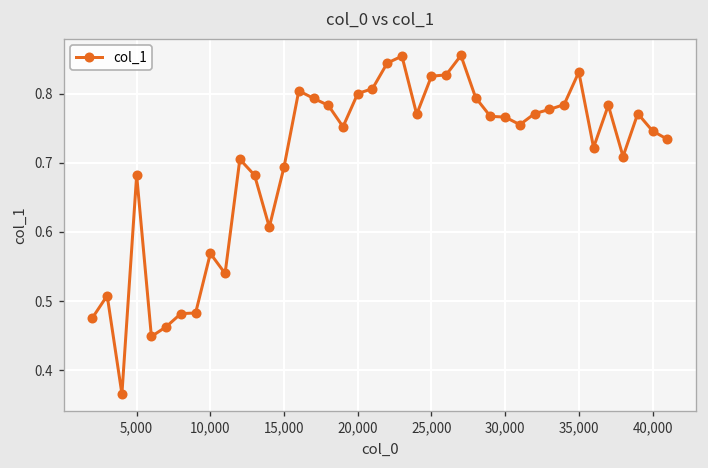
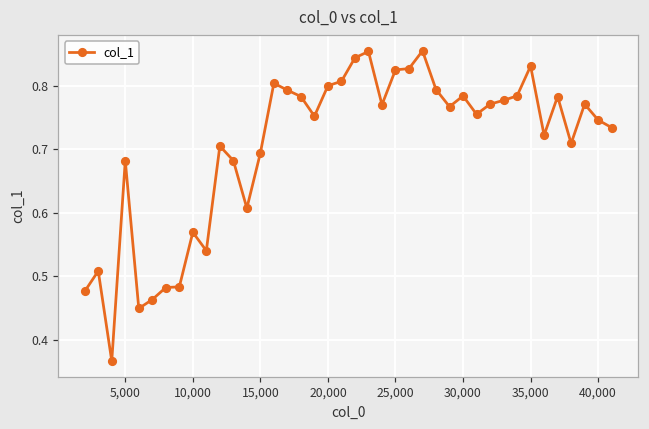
30,000: 0.77 -> 0.78
